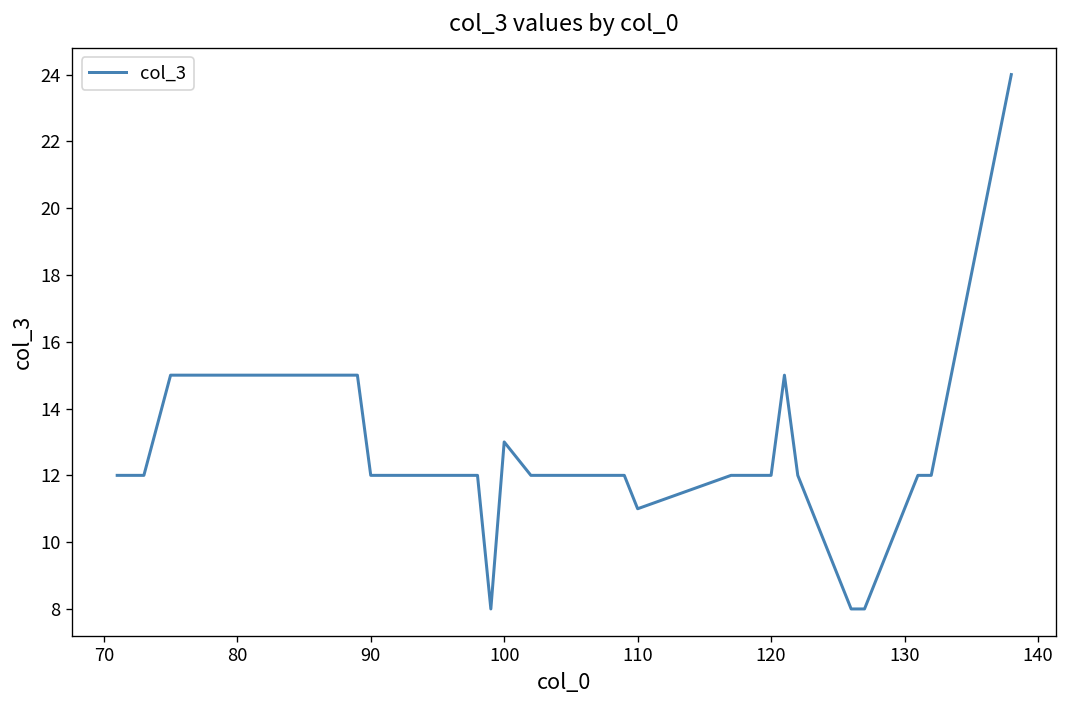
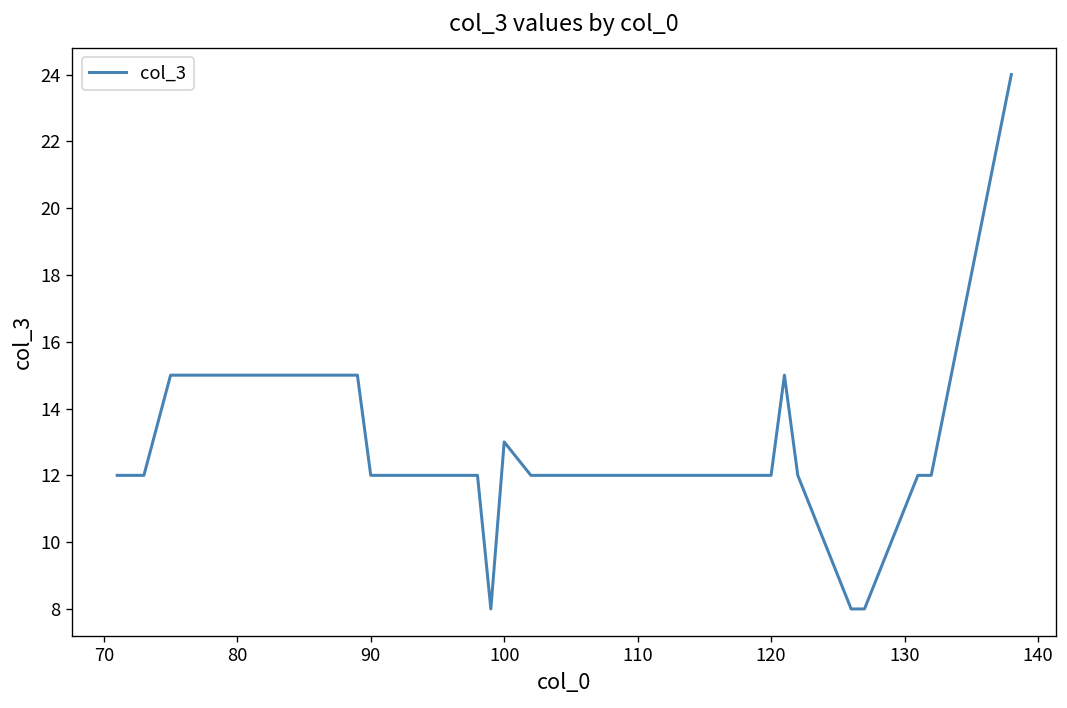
110: 11 -> 12
